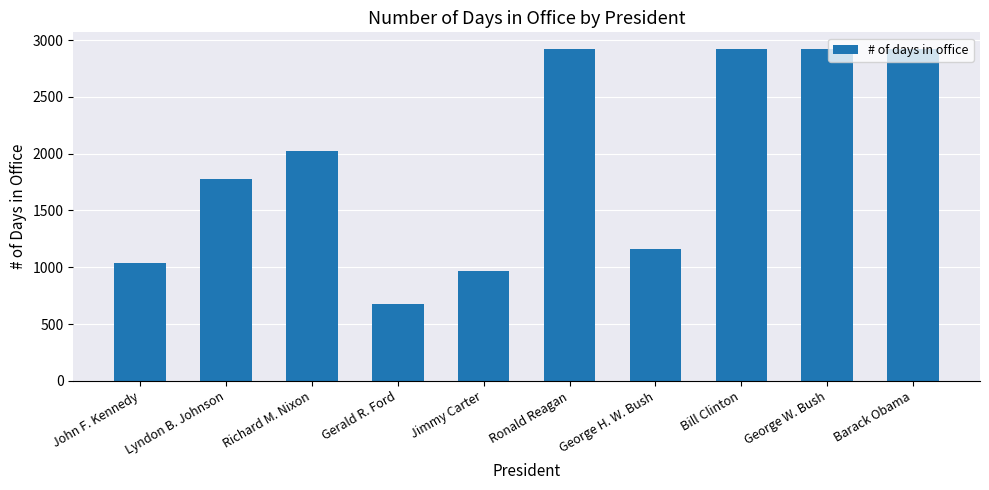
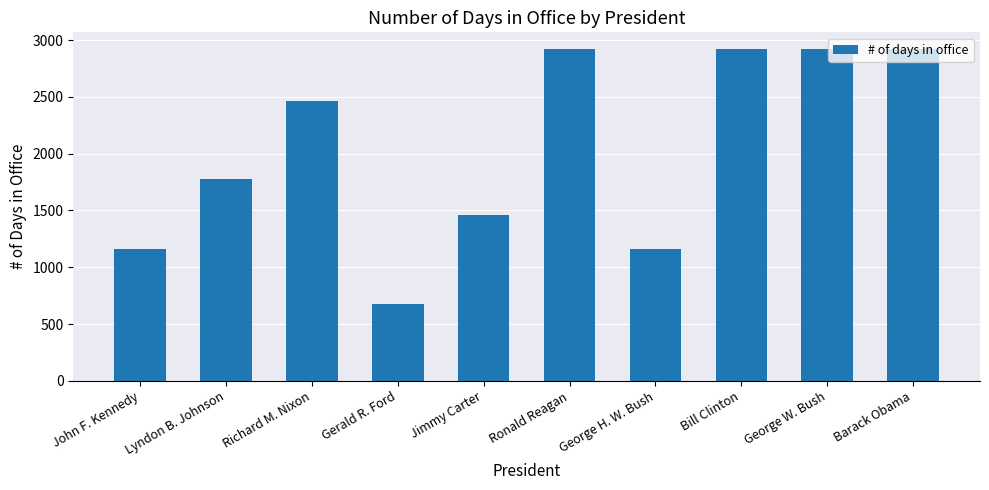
John F. Kennedy: 1040 -> 1160
Richard M. Nixon: 2030 -> 2460
Jimmy Carter: 970 -> 1460
